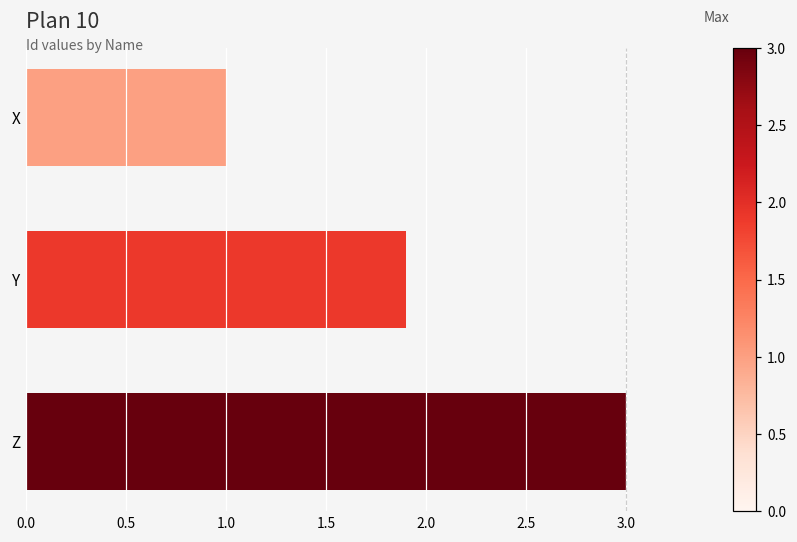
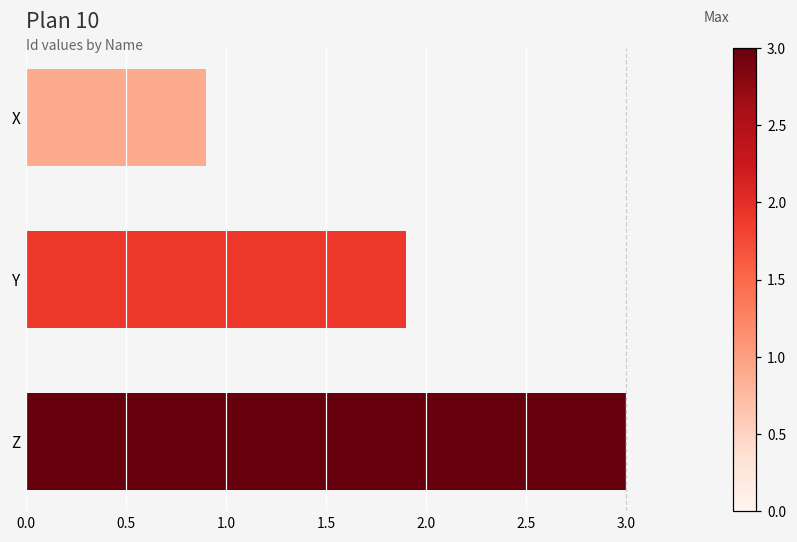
X: 1.0 -> 0.9
